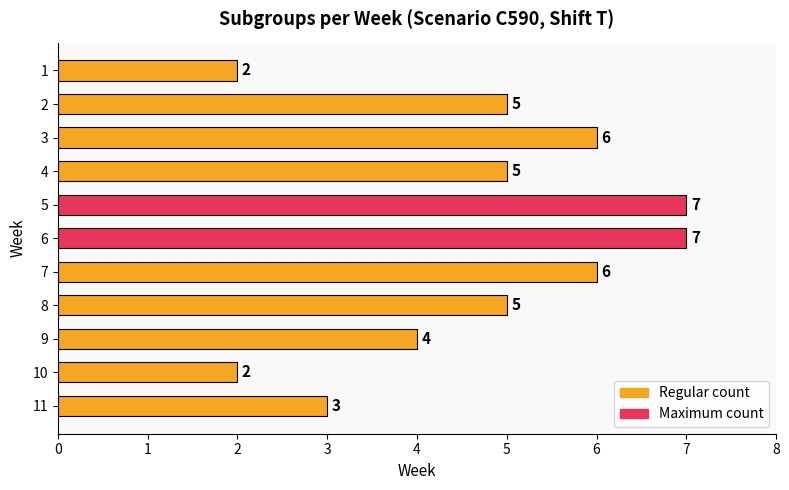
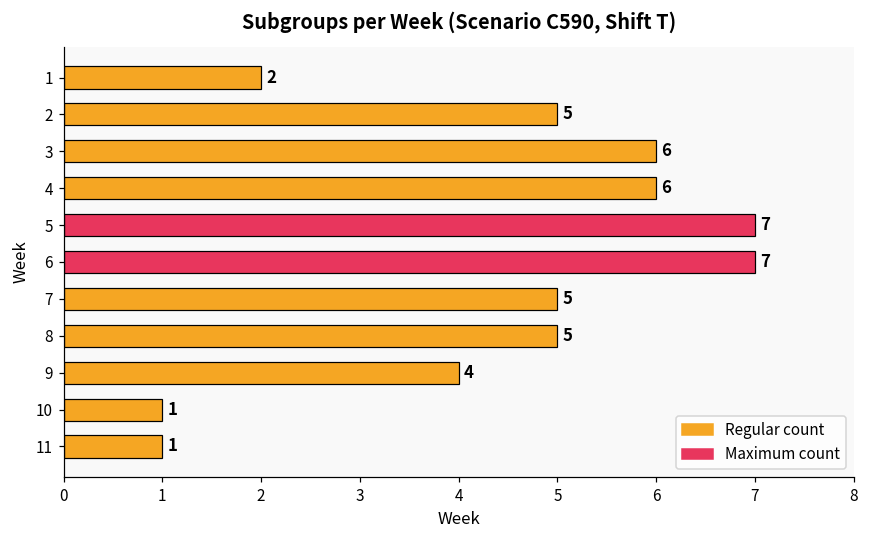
4: 5 -> 6
7: 6 -> 5
10: 2 -> 1
11: 3 -> 1
